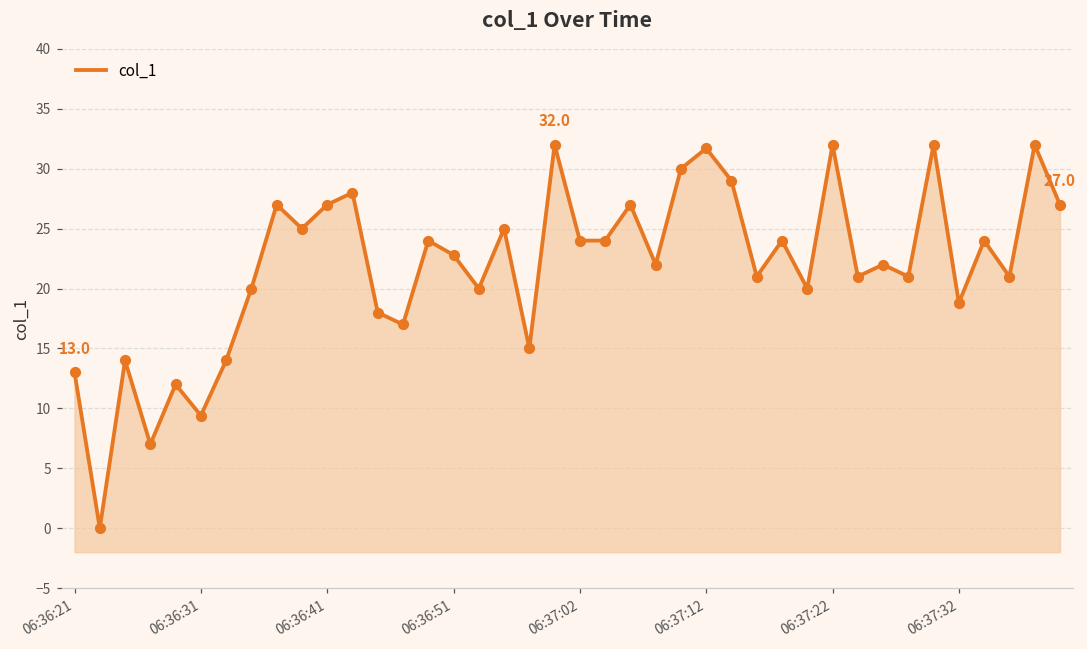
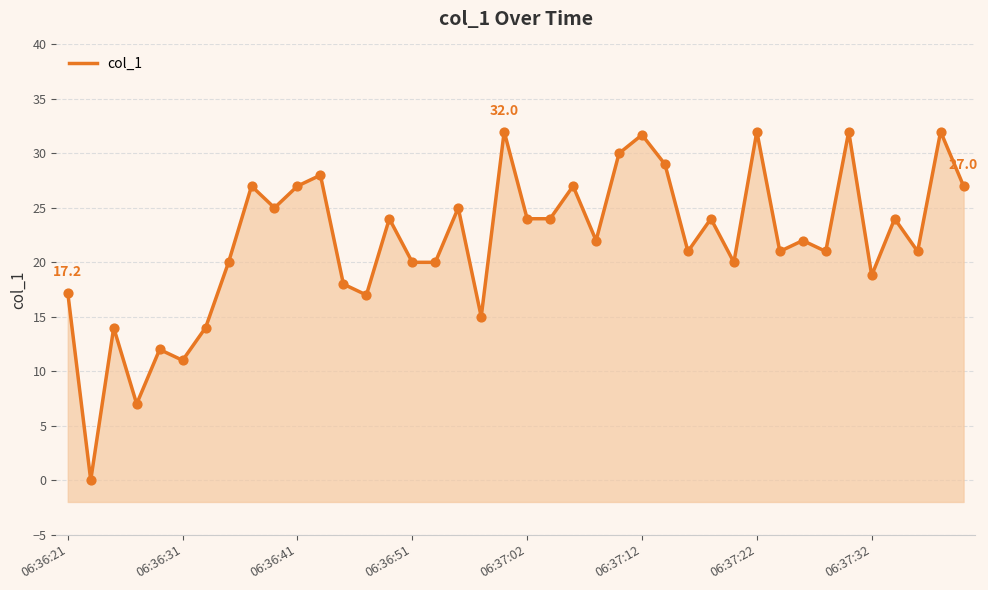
06:36:21: 13.0 -> 17.2
06:36:31: 9.4 -> 11.0
06:36:51: 22.8 -> 20.0
